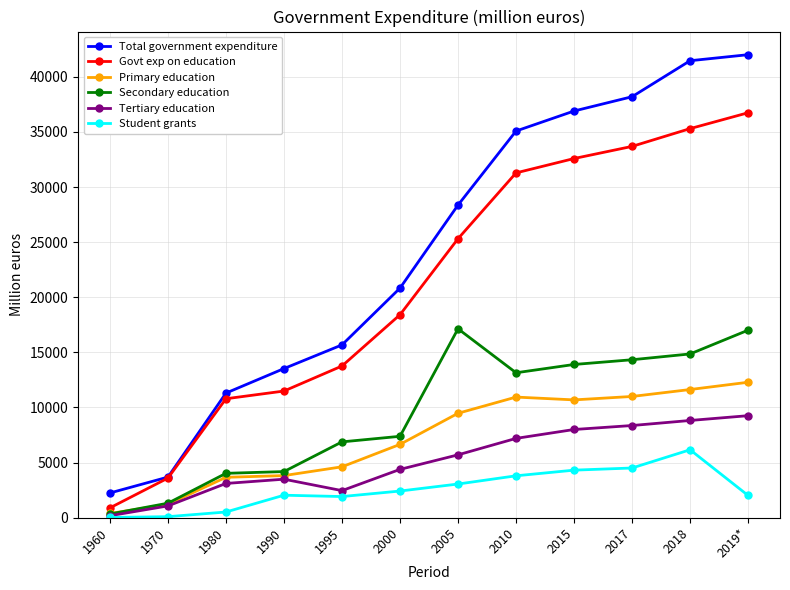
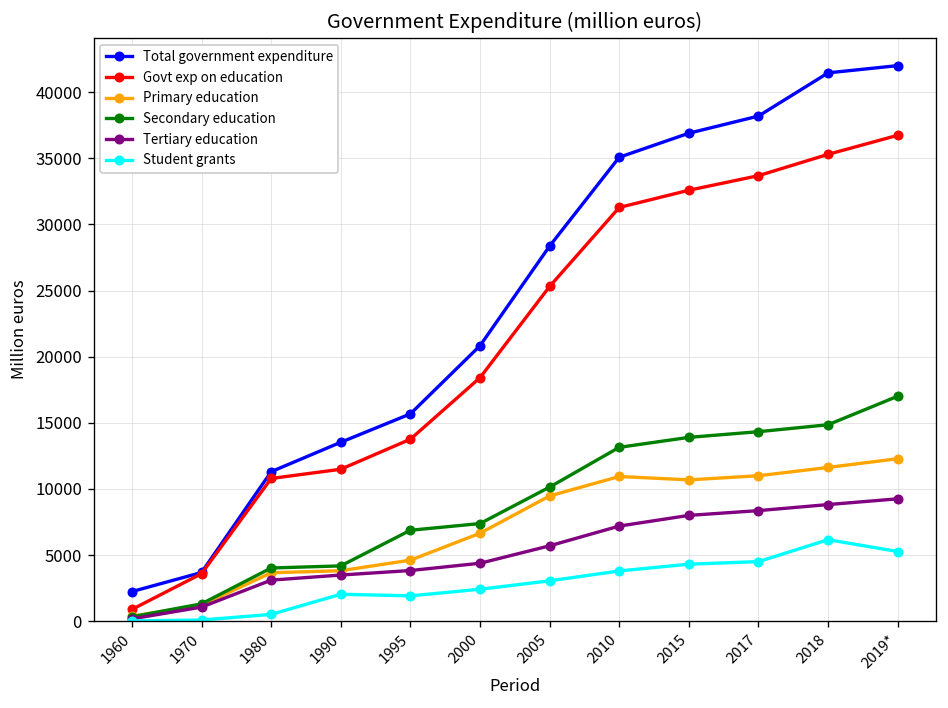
Tertiary education, 1995: 2500 -> 3800
Secondary education, 2005: 17100 -> 10100
Student grants, 2019*: 2000 -> 5300
